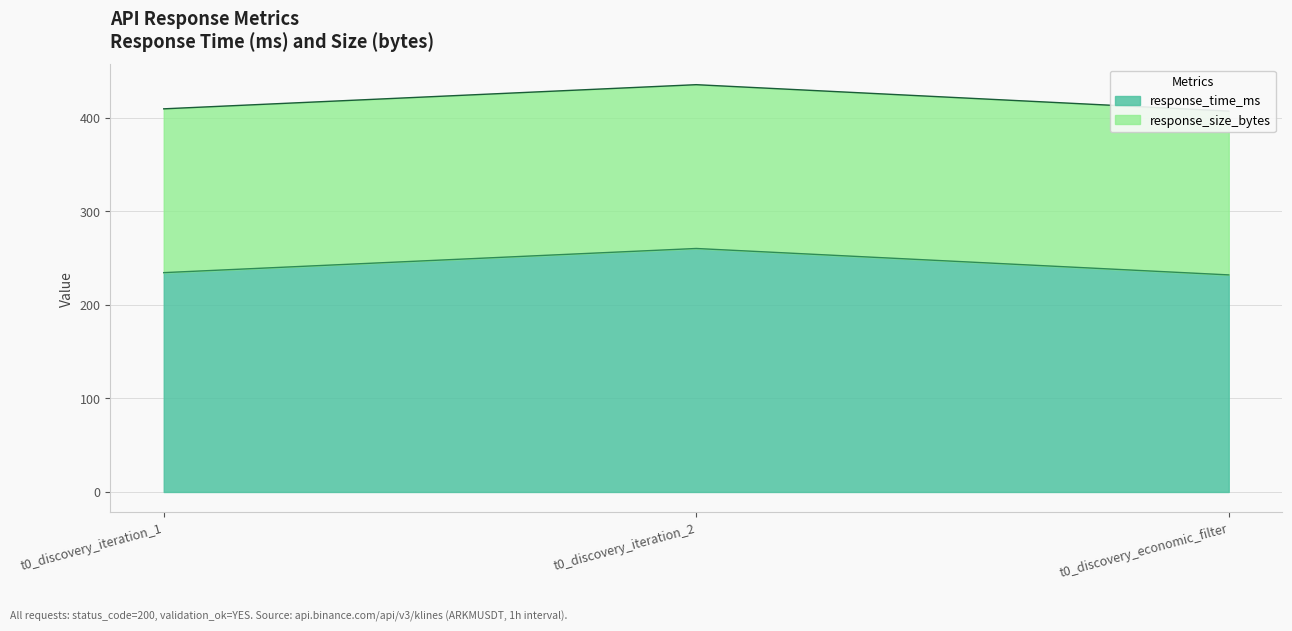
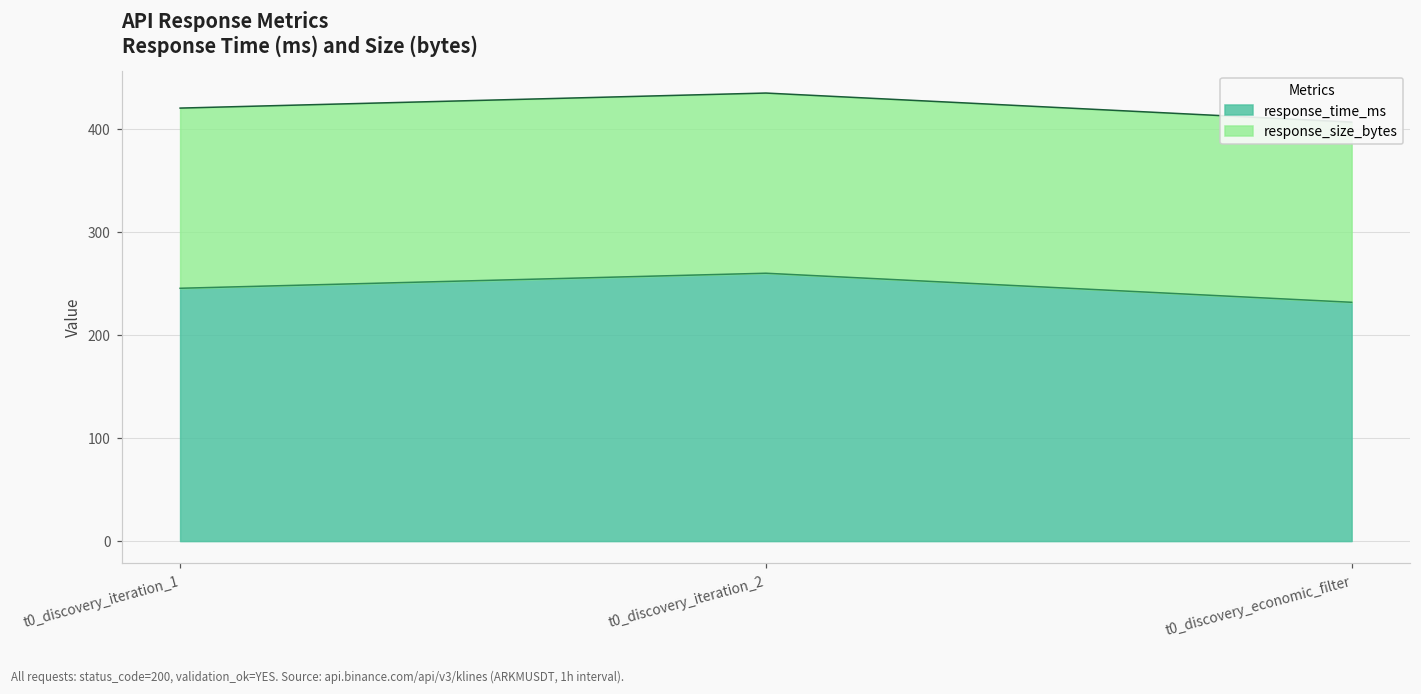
response_time_ms, t0_discovery_iteration_1: 230 -> 250
